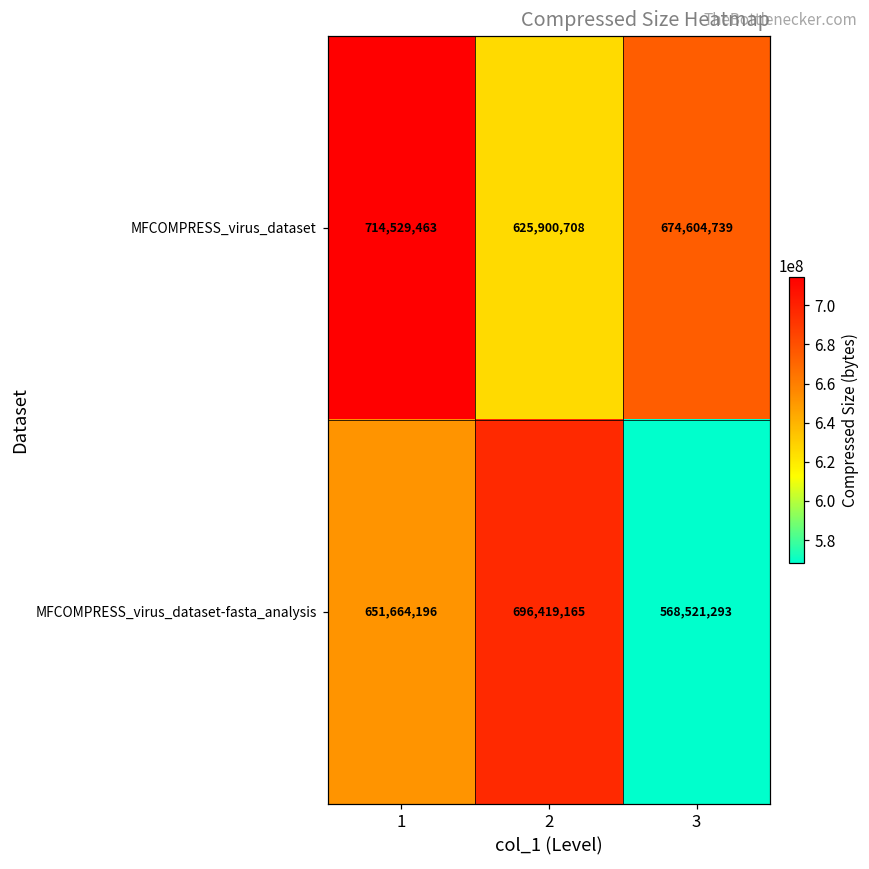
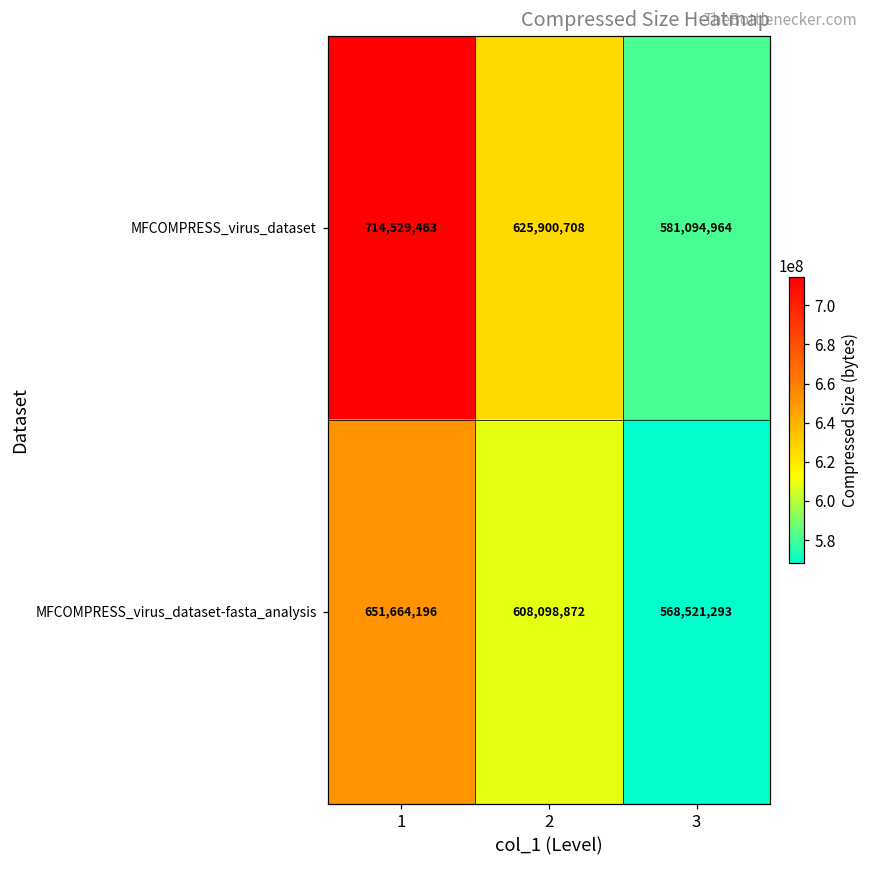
MFCOMPRESS_virus_dataset, 3: 674,604,739 -> 581,094,964
MFCOMPRESS_virus_dataset-fasta_analysis, 2: 696,419,165 -> 608,098,872
